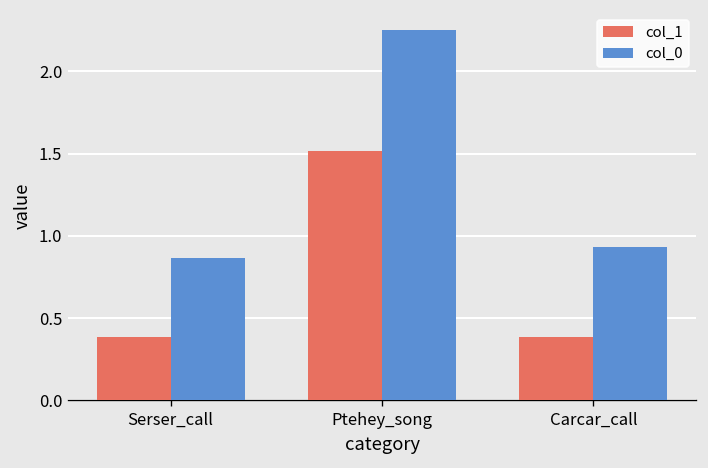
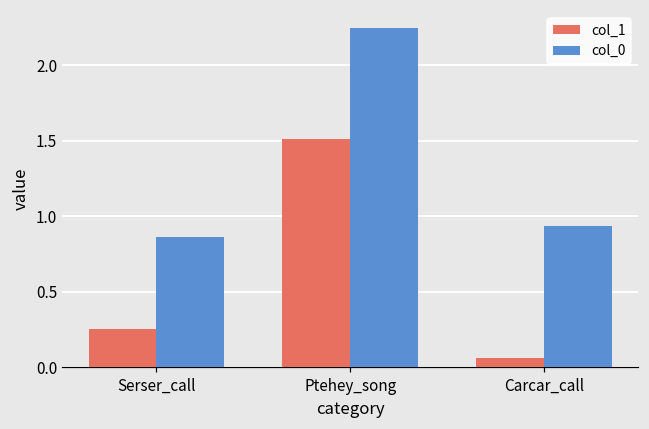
col_1, Serser_call: 0.39 -> 0.26
col_1, Carcar_call: 0.39 -> 0.06
